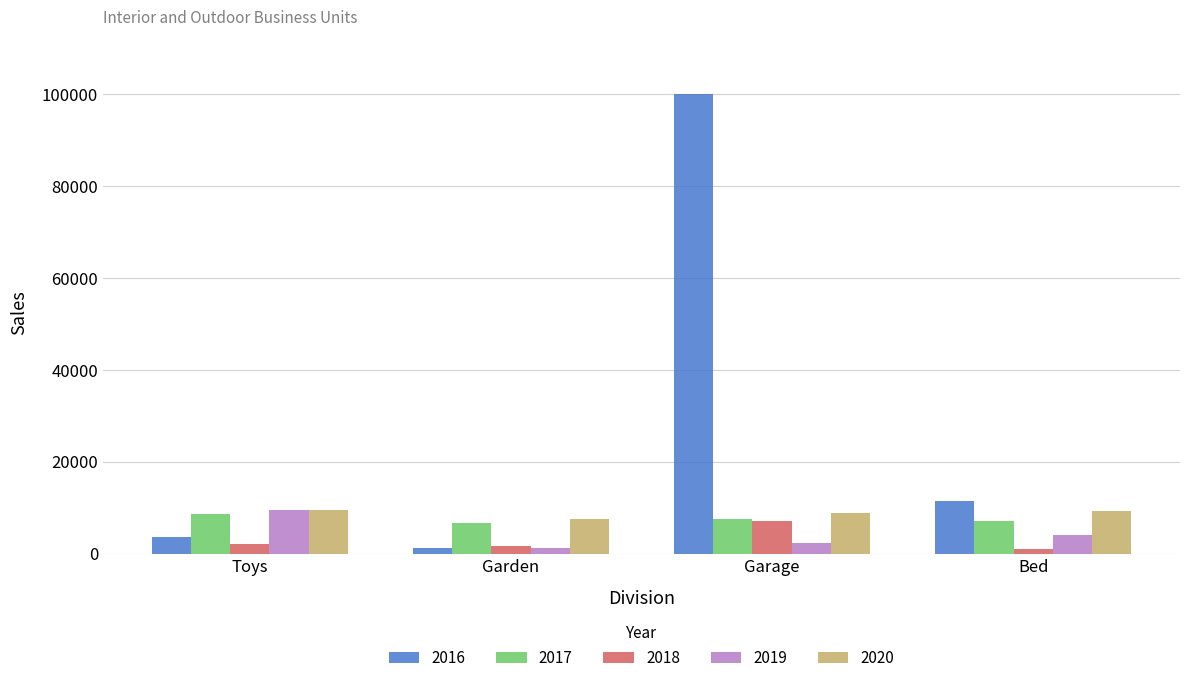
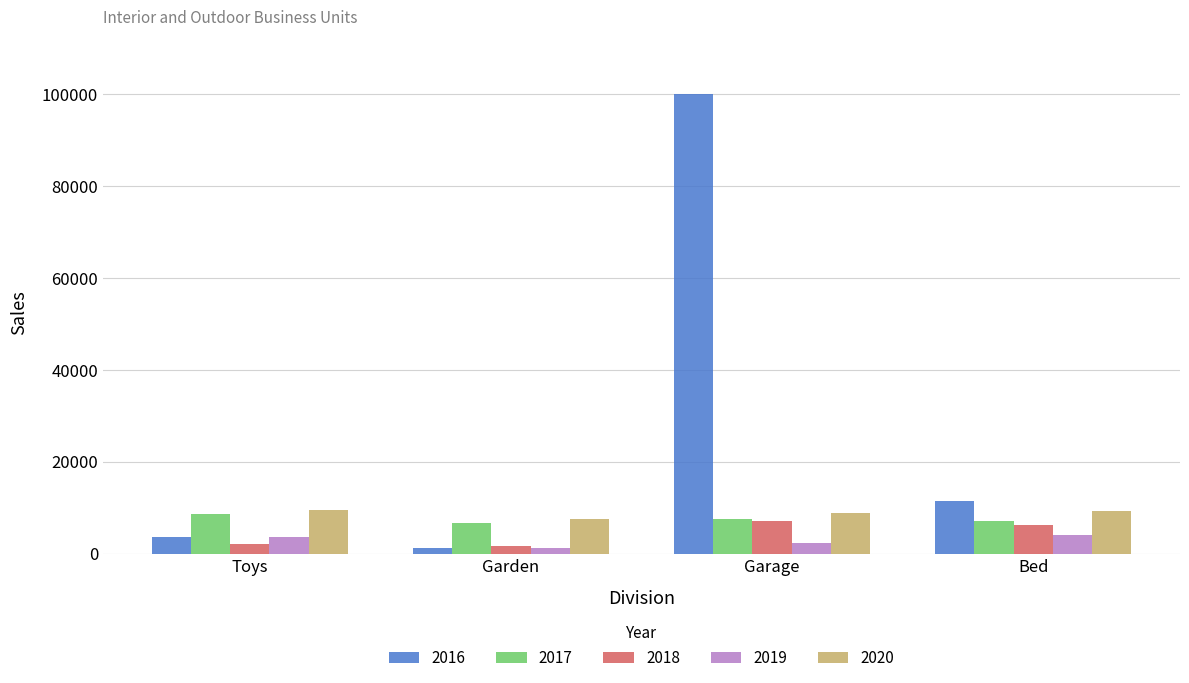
2019, Toys: 9000 -> 4000
2018, Bed: 1000 -> 6000
